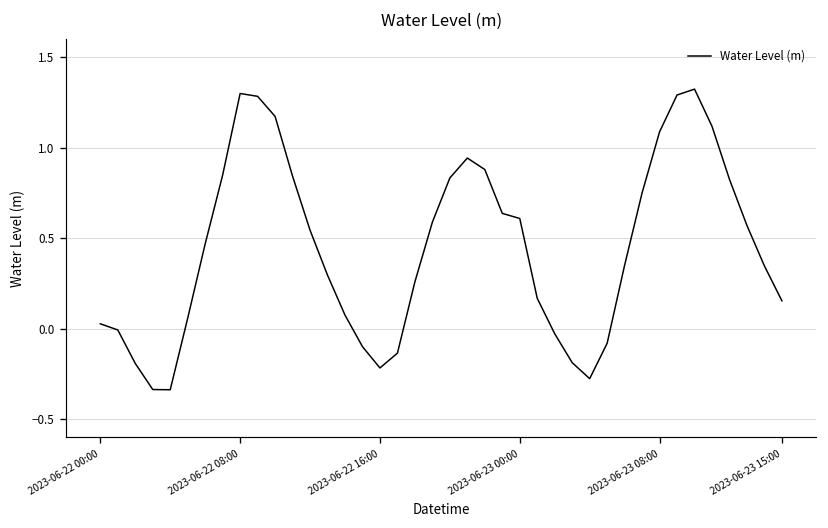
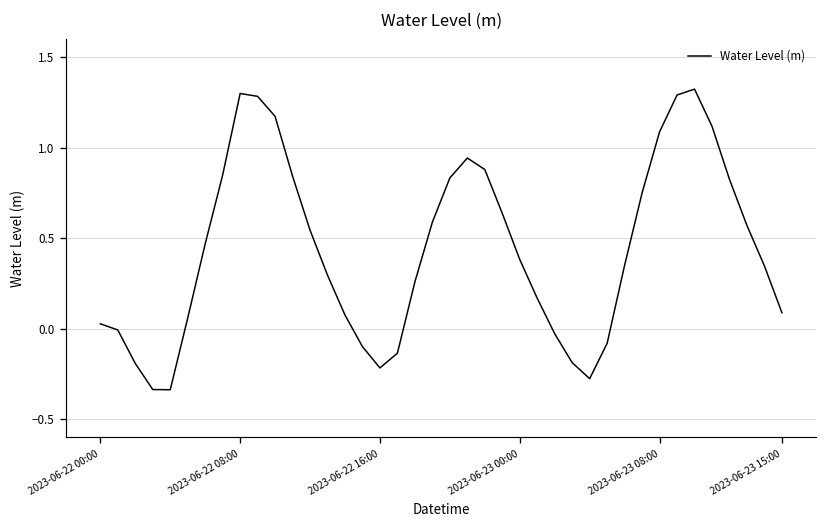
2023-06-23 00:00: 0.61 -> 0.38
2023-06-23 15:00: 0.15 -> 0.09
